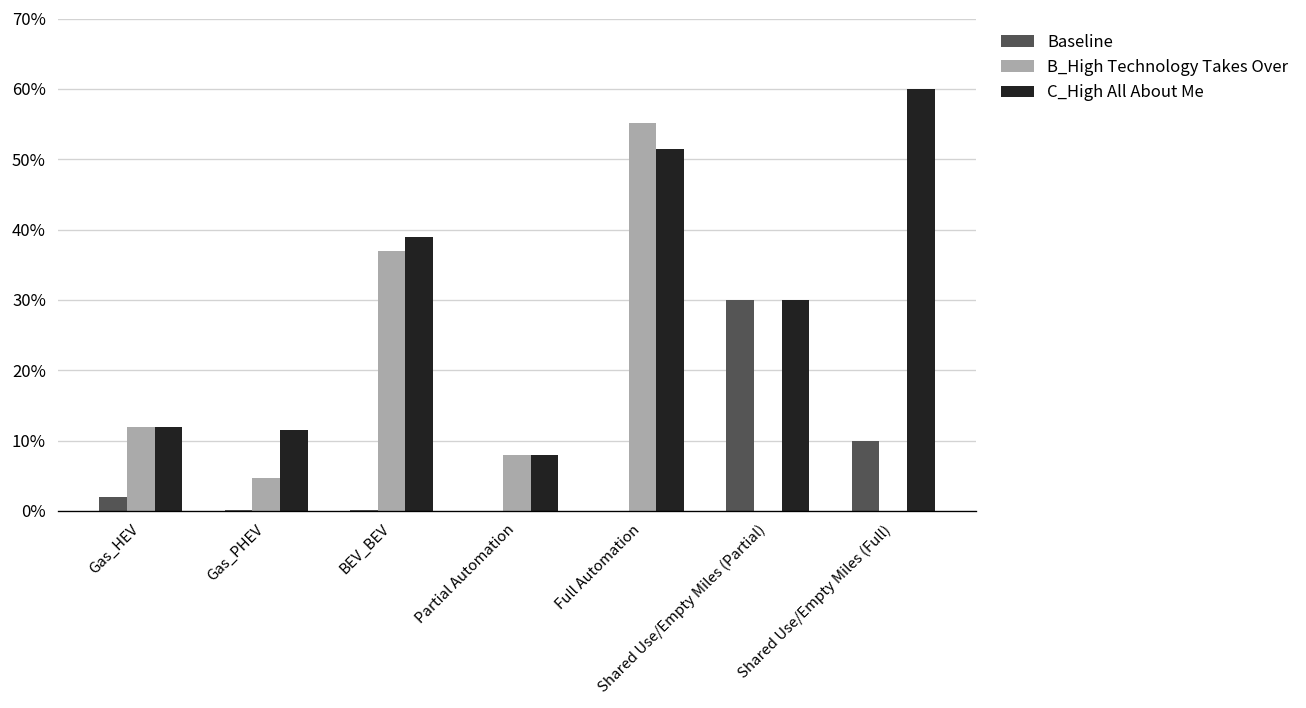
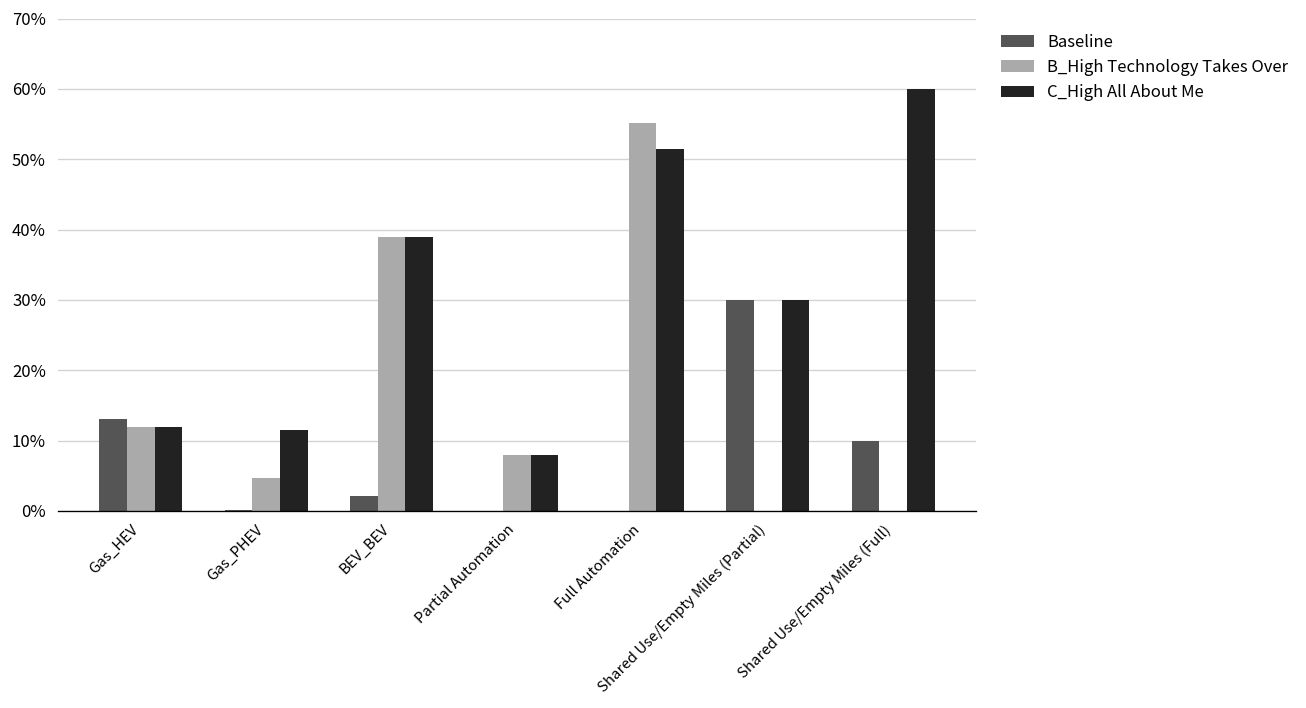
Baseline, Gas_HEV: 2% -> 13%
Baseline, BEV_BEV: 0% -> 2%
B_High Technology Takes Over, BEV_BEV: 37% -> 39%
